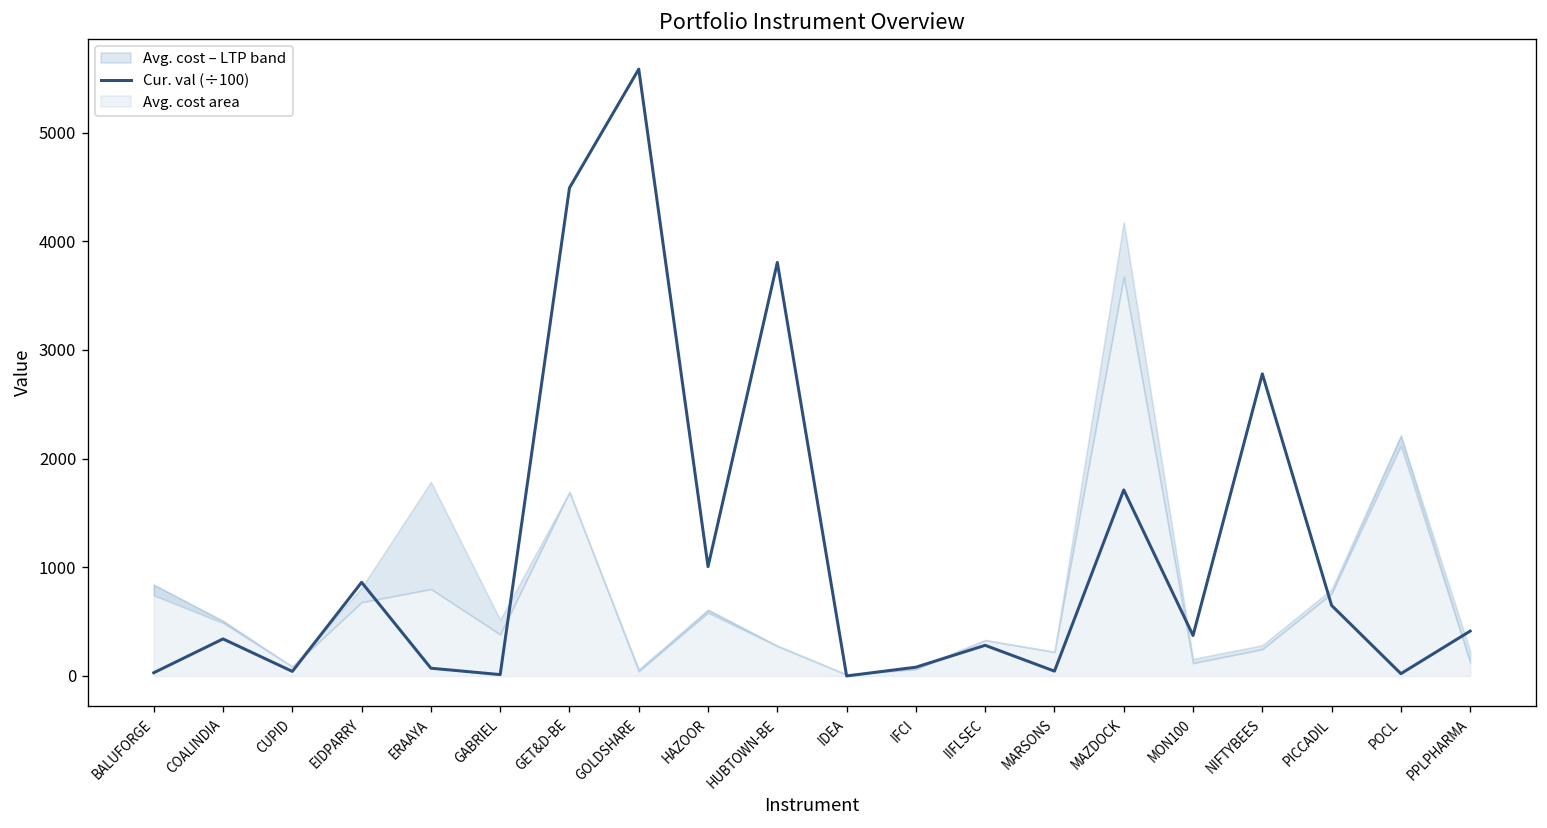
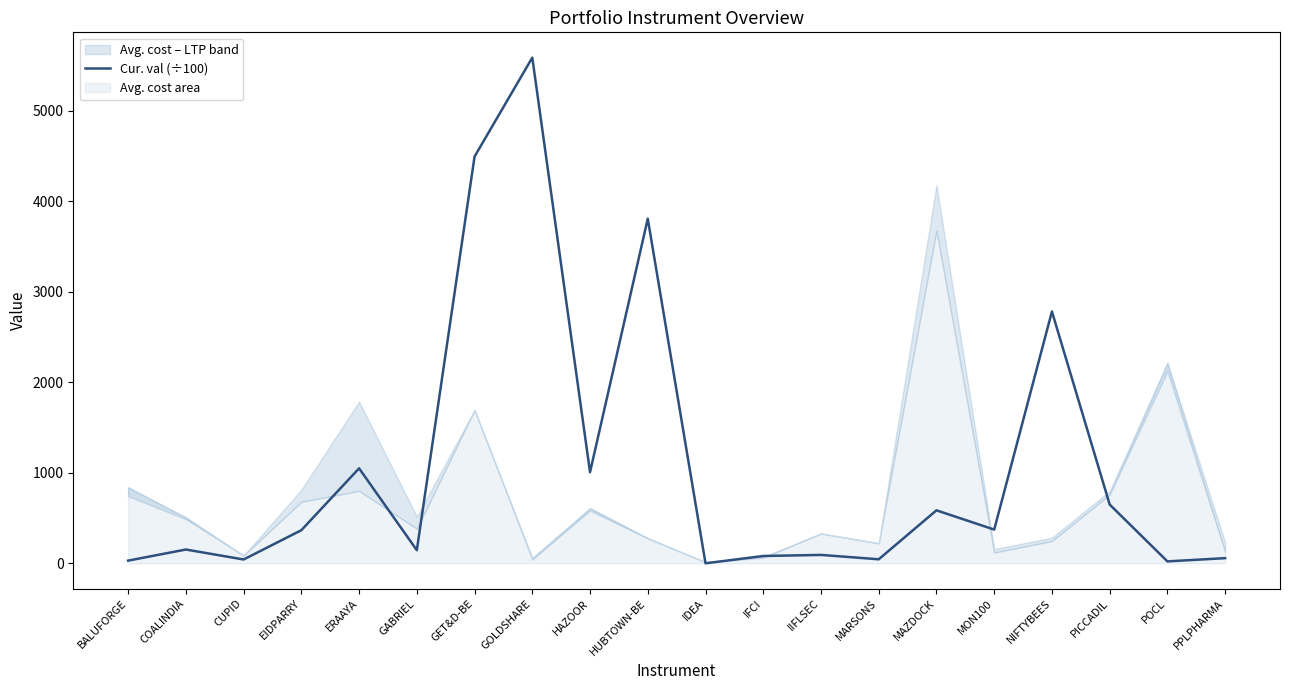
Cur. val (÷100), COALINDIA: 300 -> 200
Cur. val (÷100), EIDPARRY: 900 -> 400
Cur. val (÷100), ERAAYA: 100 -> 1000
Cur. val (÷100), GABRIEL: 0 -> 100
Cur. val (÷100), IIFLSEC: 300 -> 100
Cur. val (÷100), MAZDOCK: 1700 -> 600
Cur. val (÷100), PPLPHARMA: 400 -> 100
